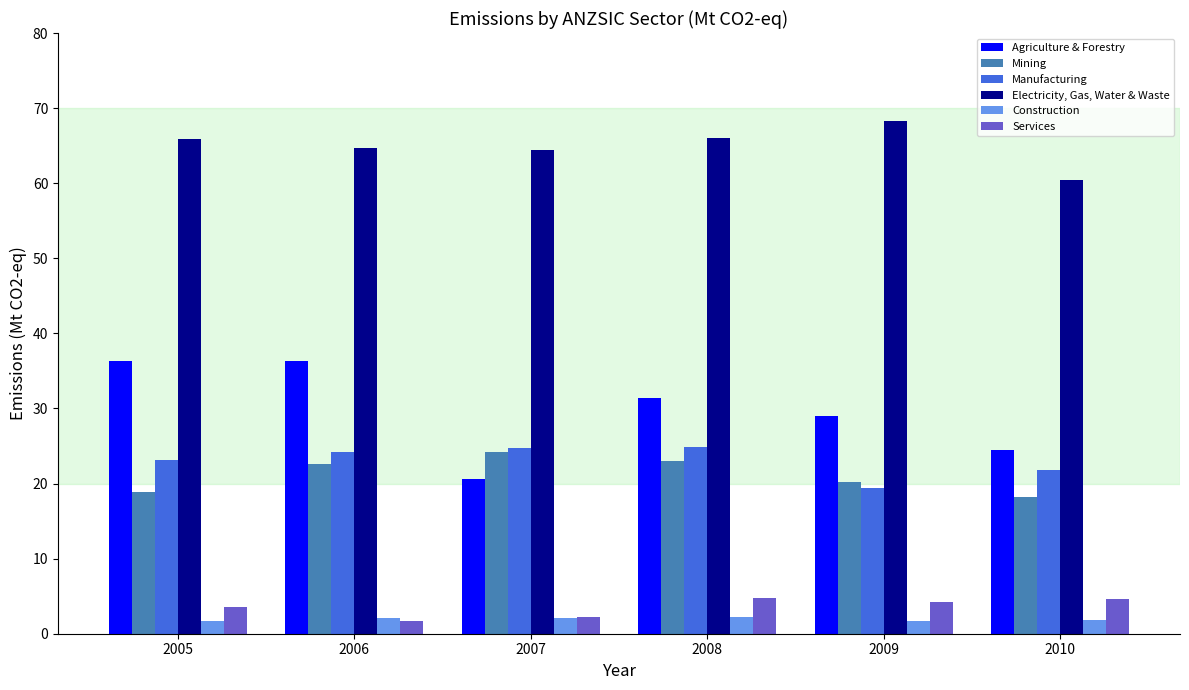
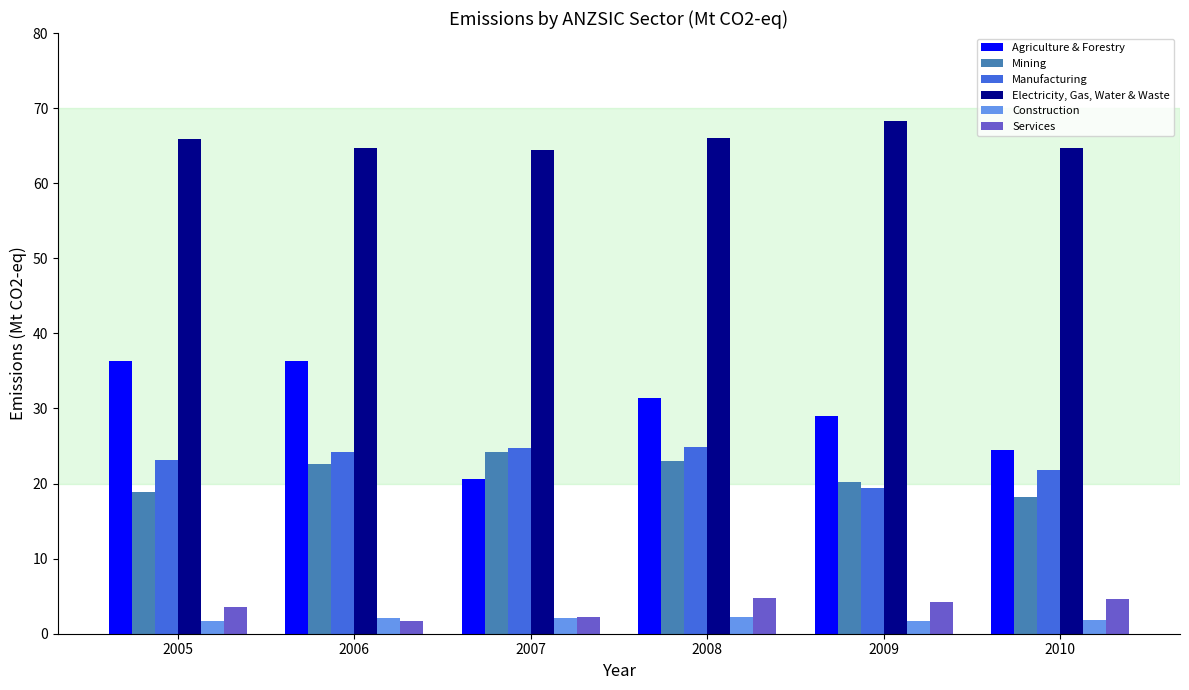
Electricity, Gas, Water & Waste, 2010: 60 -> 65
